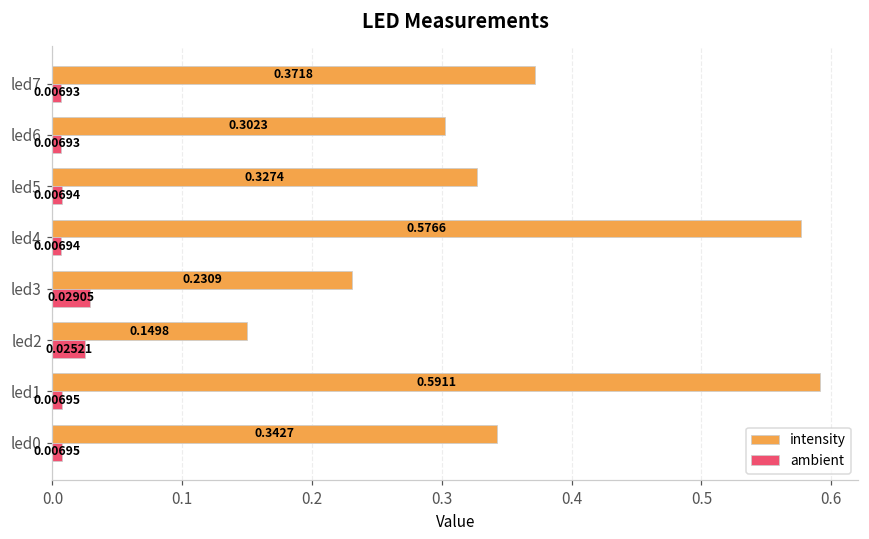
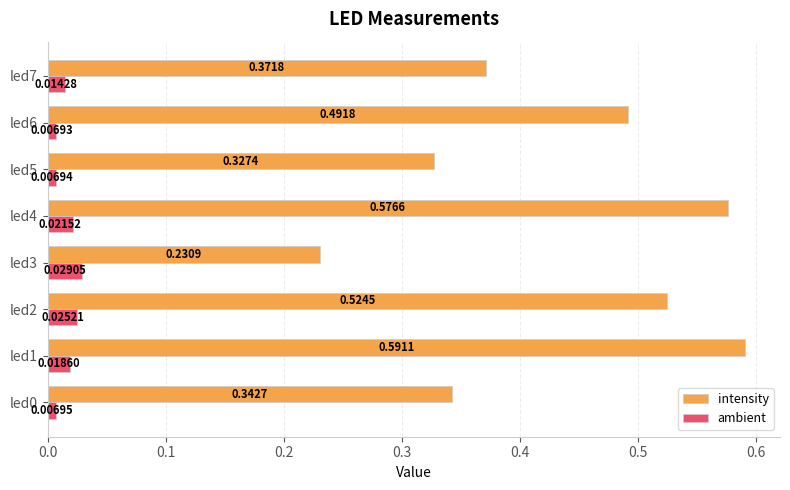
ambient, led7: 0.00693 -> 0.01428
intensity, led6: 0.3023 -> 0.4918
ambient, led4: 0.00694 -> 0.02152
intensity, led2: 0.1498 -> 0.5245
ambient, led1: 0.00695 -> 0.01860
